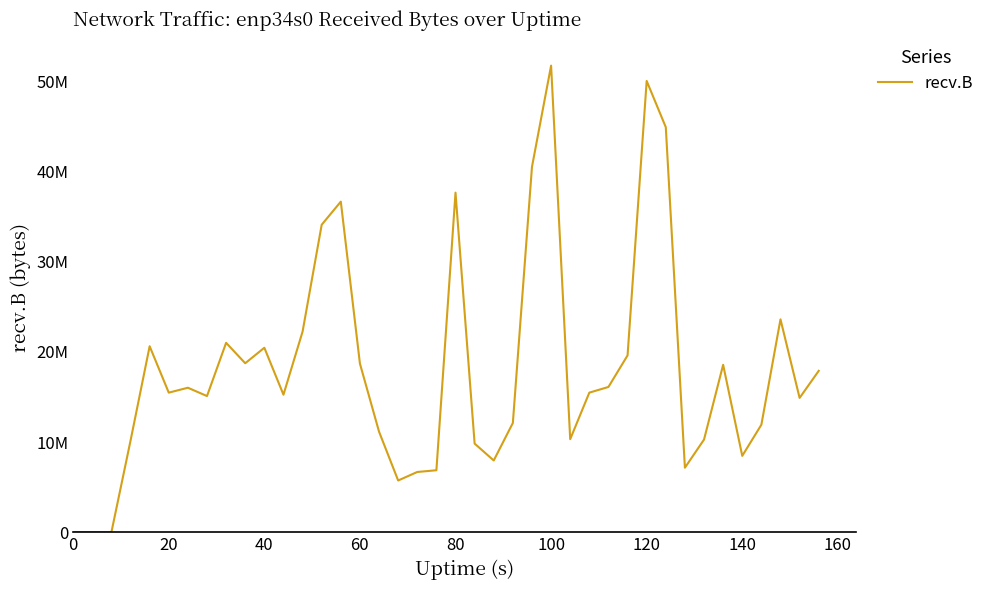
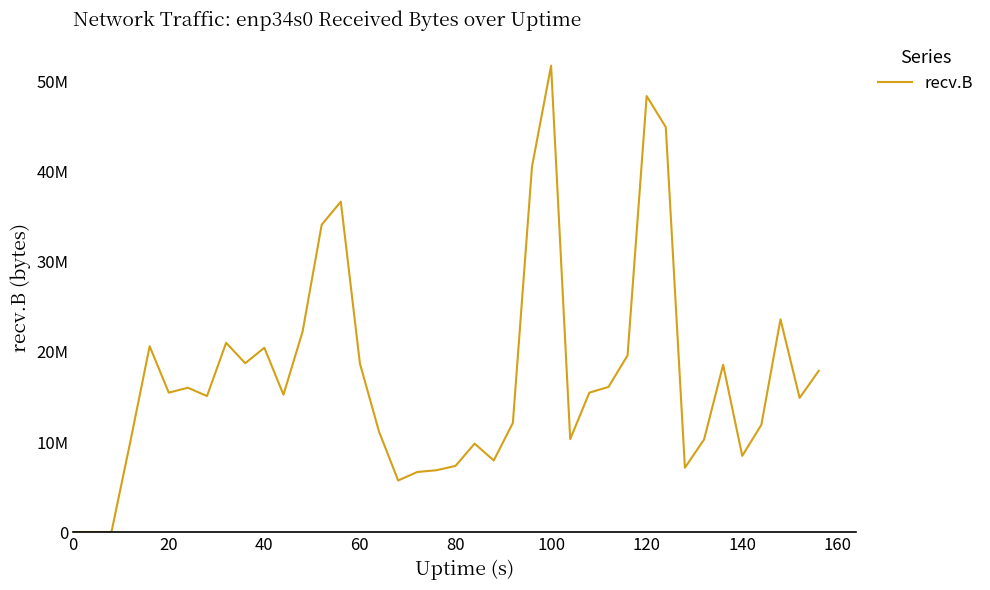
80: 38000000 -> 7000000
120: 50000000 -> 48000000
